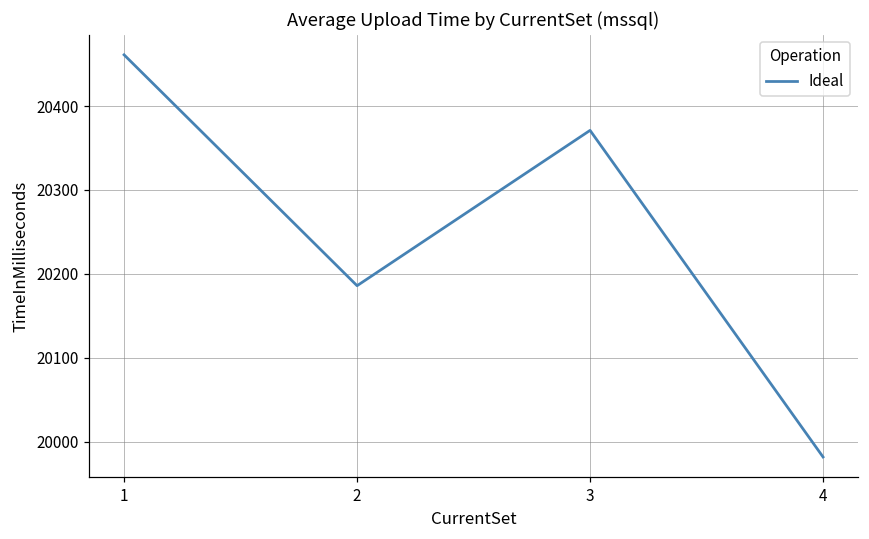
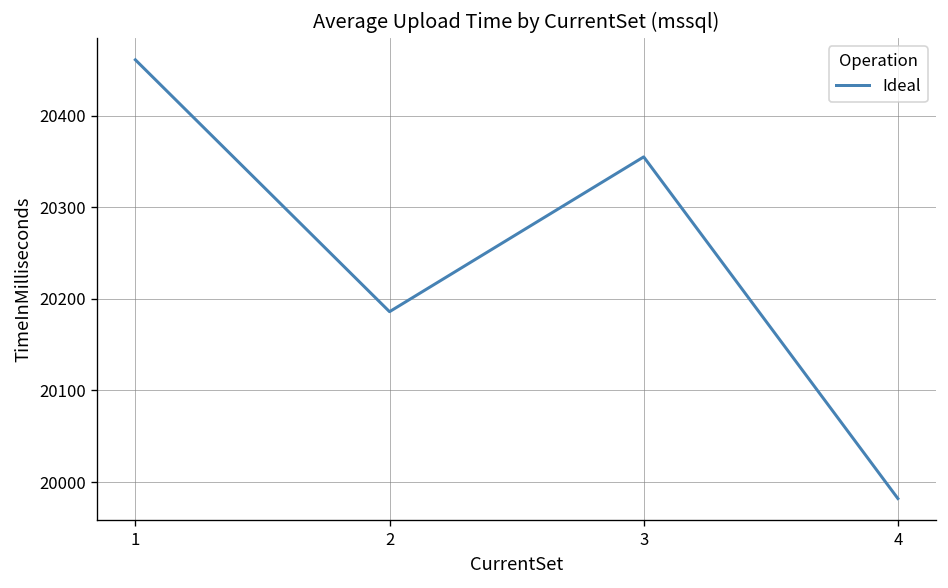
3: 20370 -> 20360
